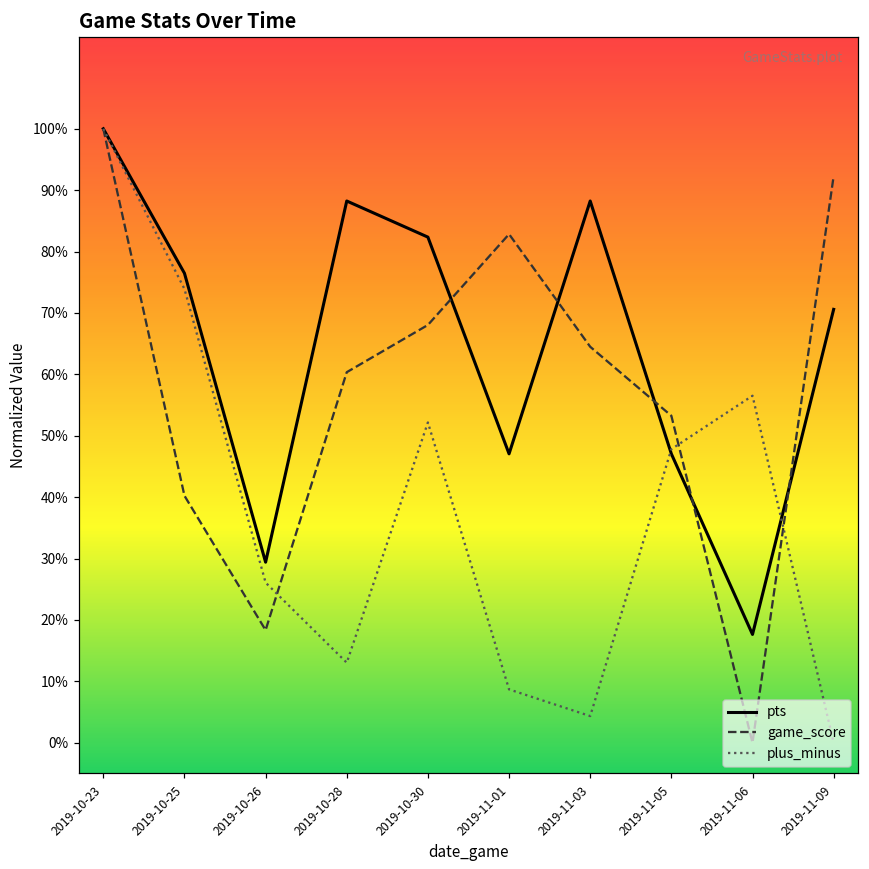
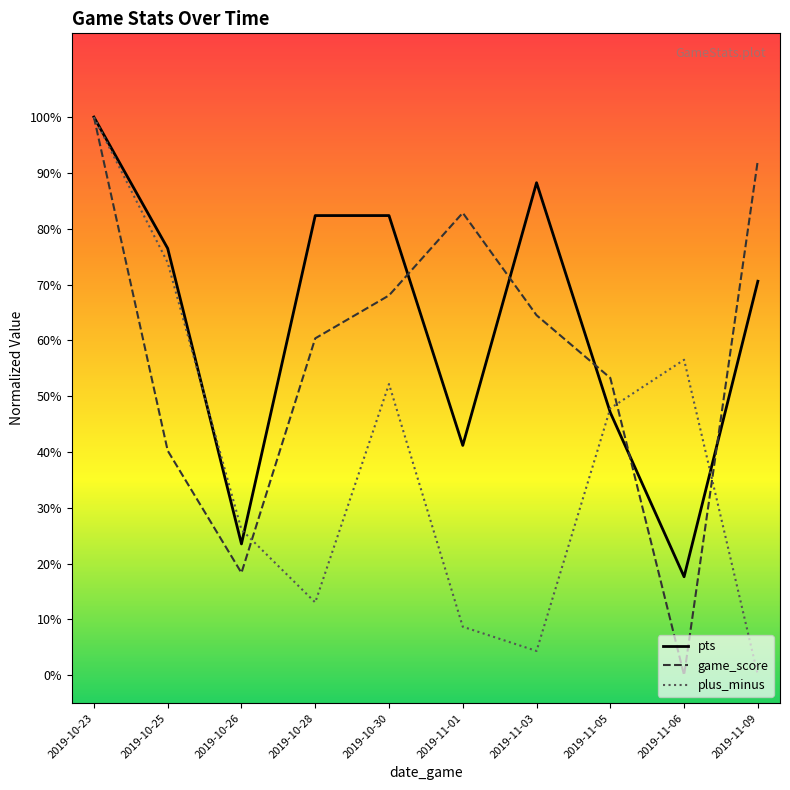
pts, 2019-10-26: 29% -> 24%
pts, 2019-10-28: 88% -> 82%
pts, 2019-11-01: 47% -> 41%
